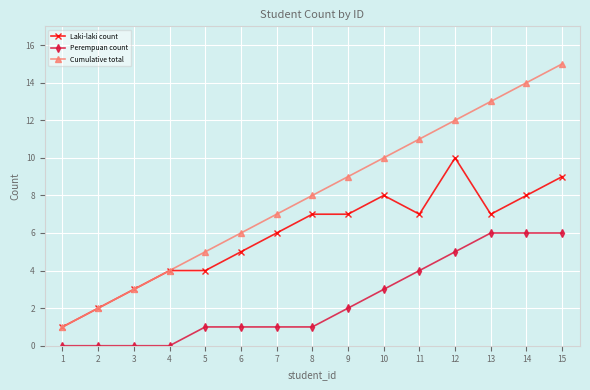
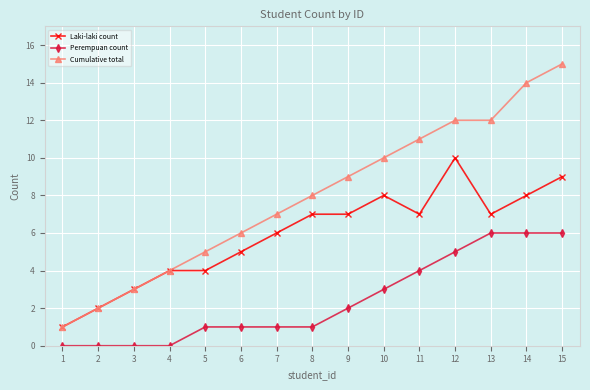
Cumulative total, 13: 13 -> 12
